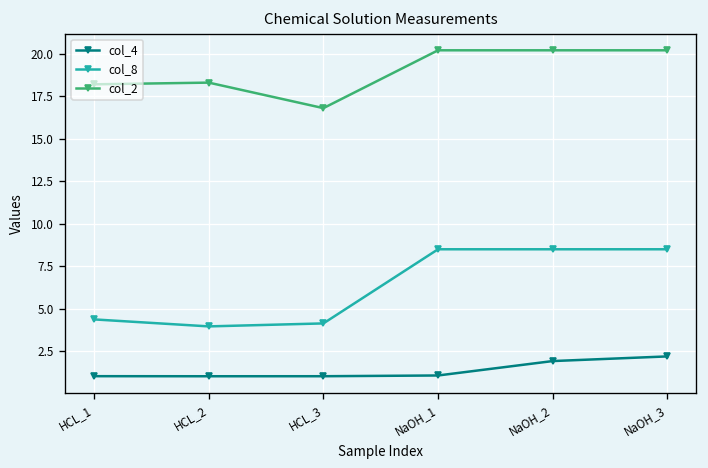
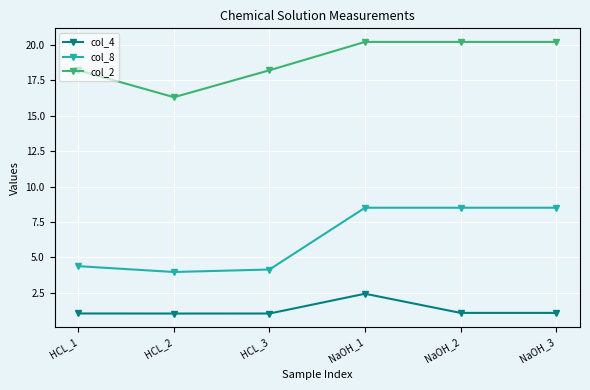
col_2, HCL_2: 18.3 -> 16.3
col_2, HCL_3: 16.8 -> 18.2
col_4, NaOH_1: 1.1 -> 2.4
col_4, NaOH_2: 1.9 -> 1.1
col_4, NaOH_3: 2.2 -> 1.1
